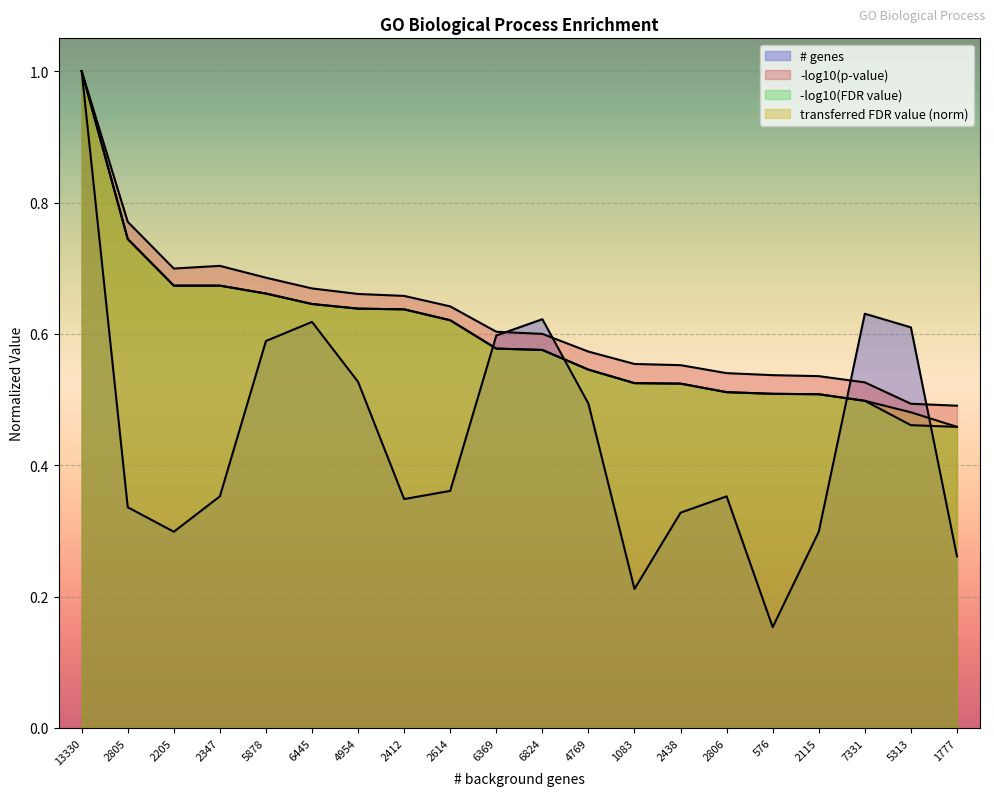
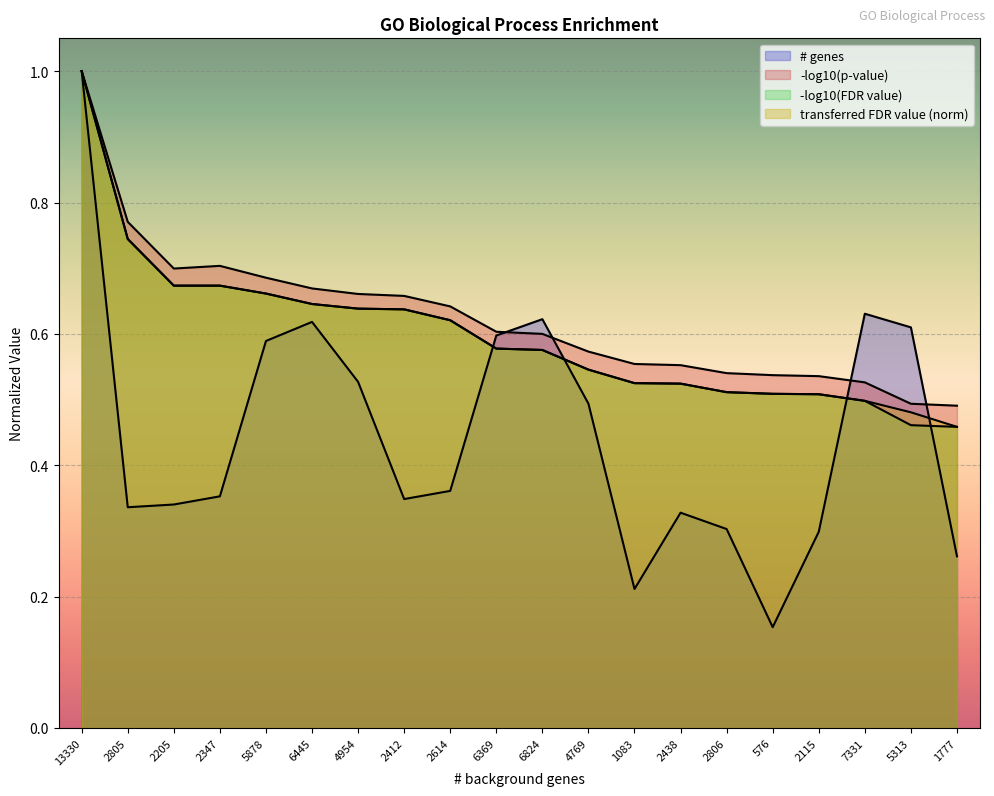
# genes, 2205: 0.30 -> 0.34
# genes, 2806: 0.35 -> 0.30
